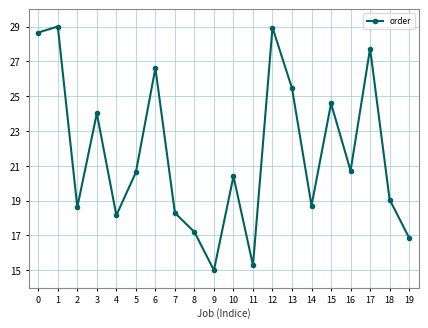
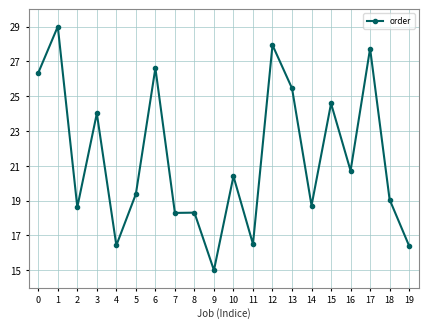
0: 28.7 -> 26.3
4: 18.2 -> 16.4
5: 20.6 -> 19.4
8: 17.2 -> 18.3
11: 15.3 -> 16.5
12: 28.9 -> 27.9
19: 16.9 -> 16.4
